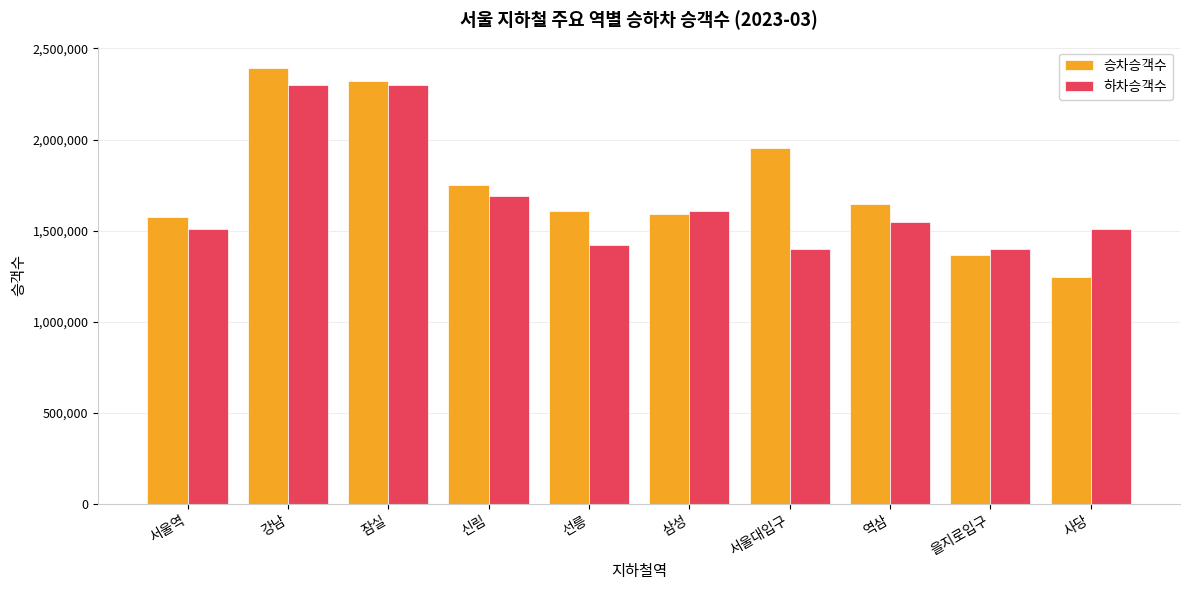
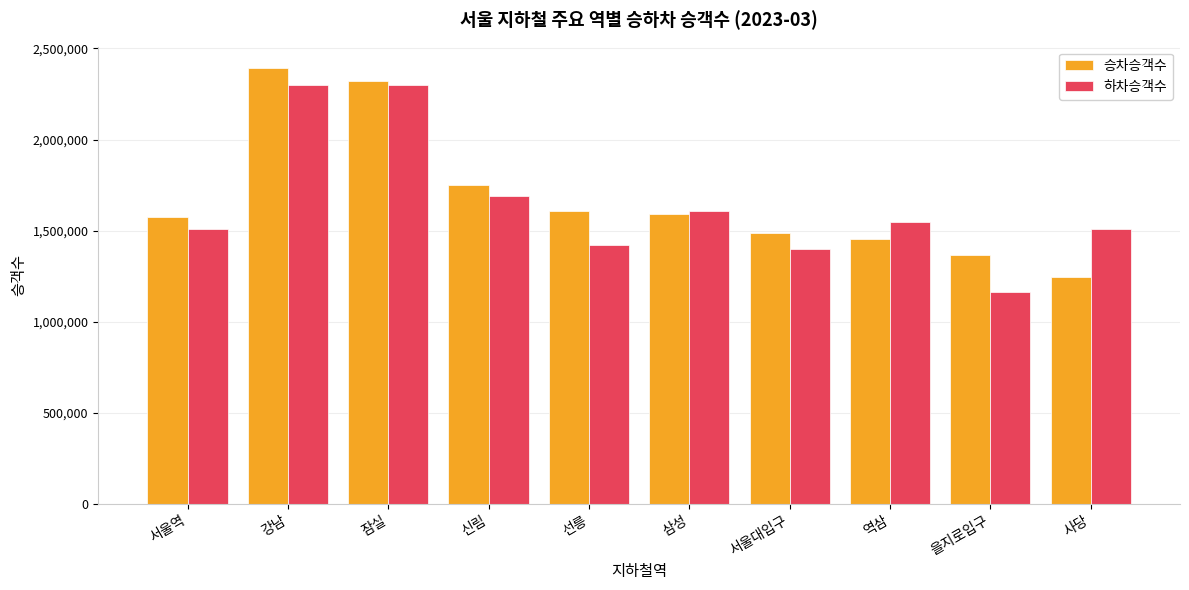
승차승객수, 서울대입구: 1,960,000 -> 1,490,000
승차승객수, 역삼: 1,640,000 -> 1,460,000
하차승객수, 을지로입구: 1,400,000 -> 1,160,000
